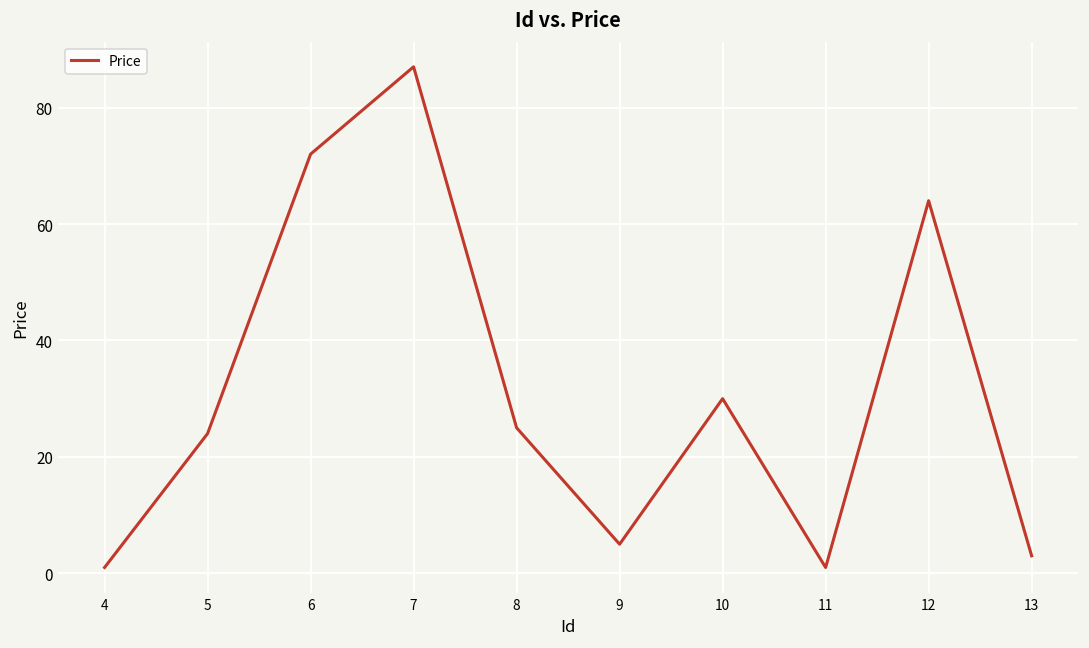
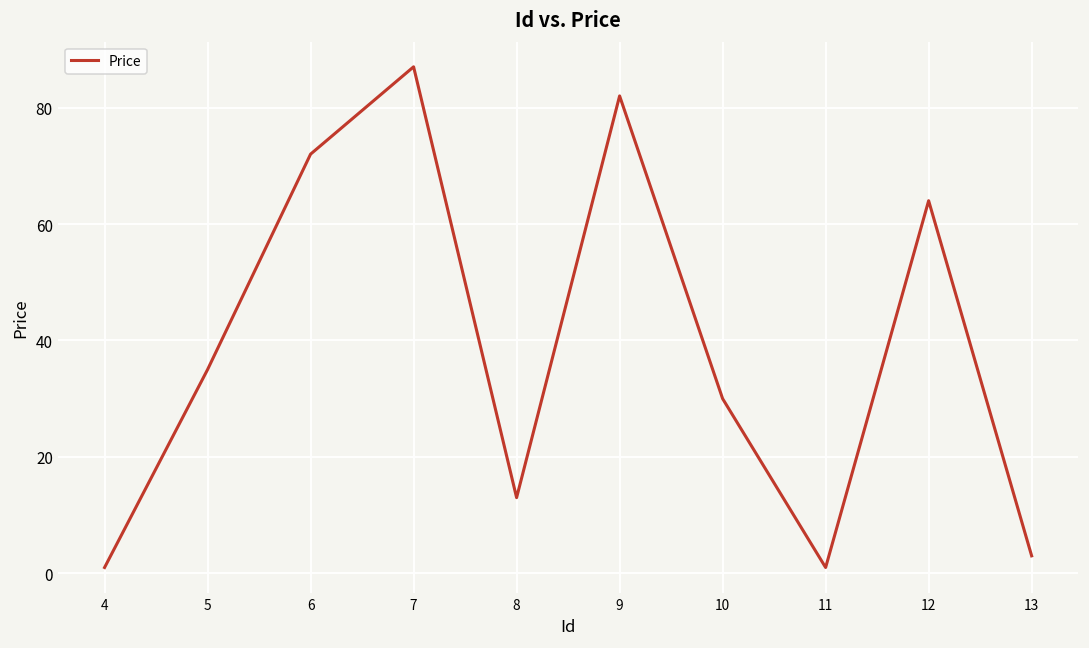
5: 24 -> 35
8: 25 -> 13
9: 5 -> 82
